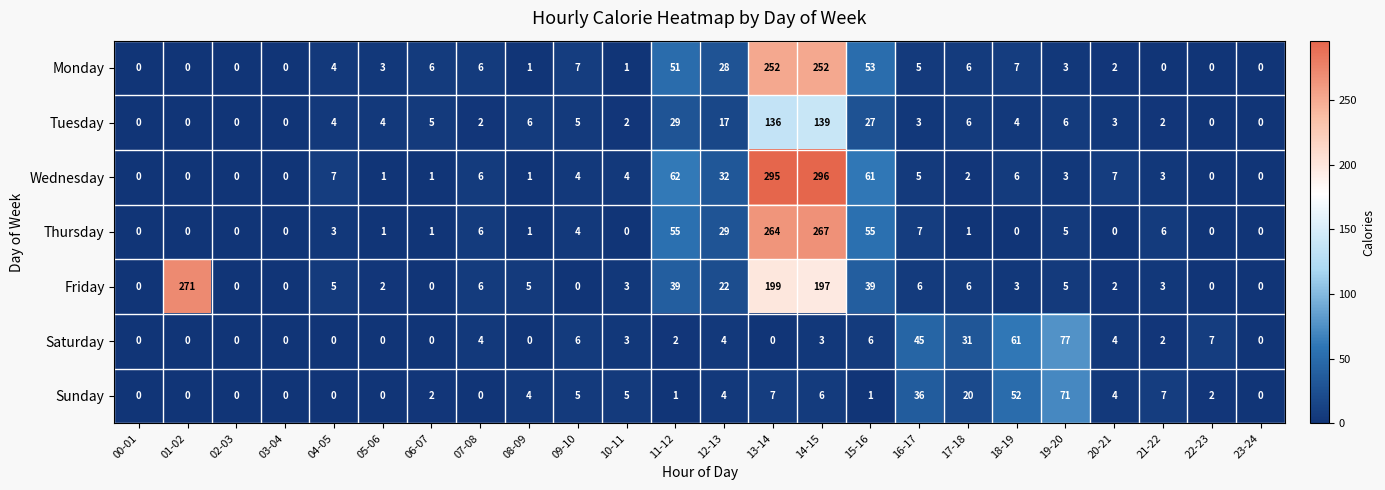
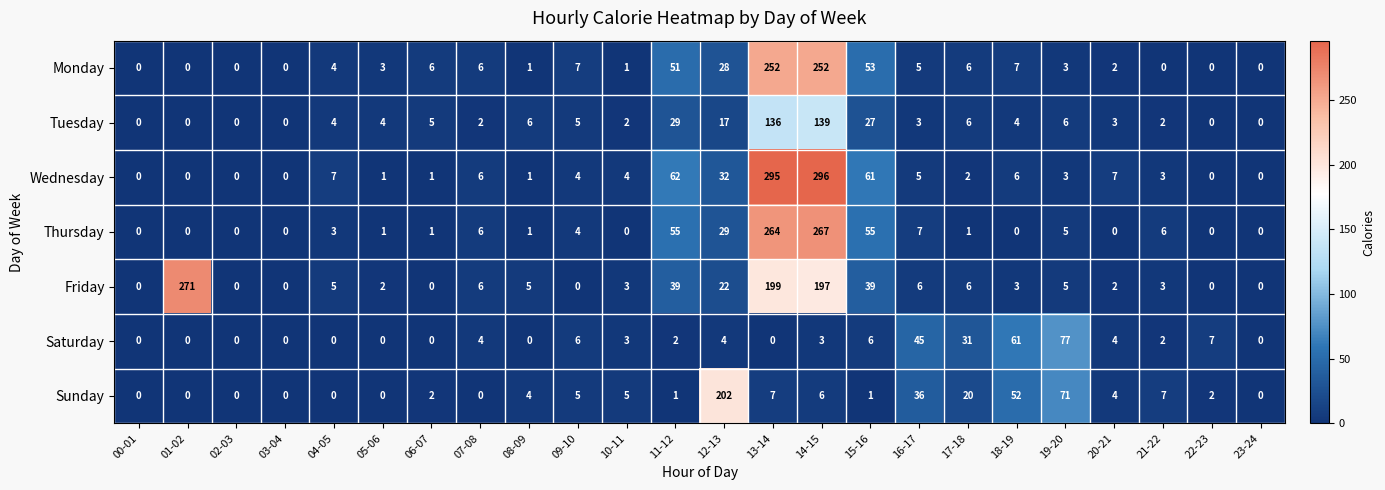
Sunday, 12-13: 4 -> 202
